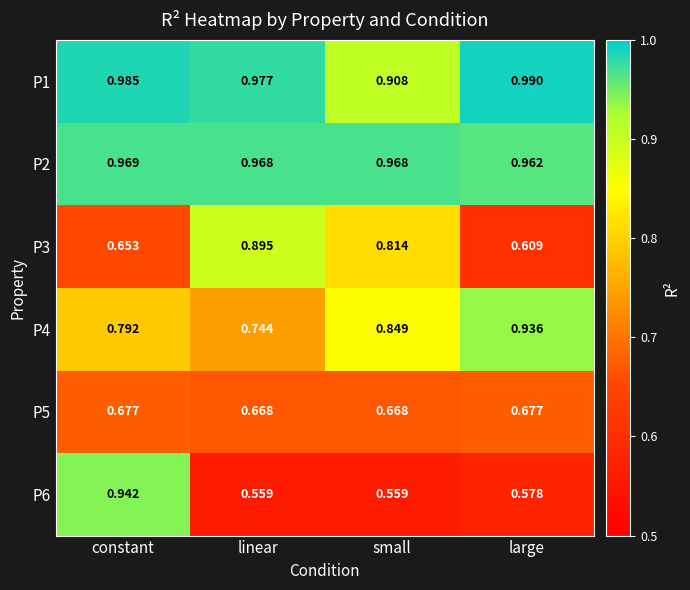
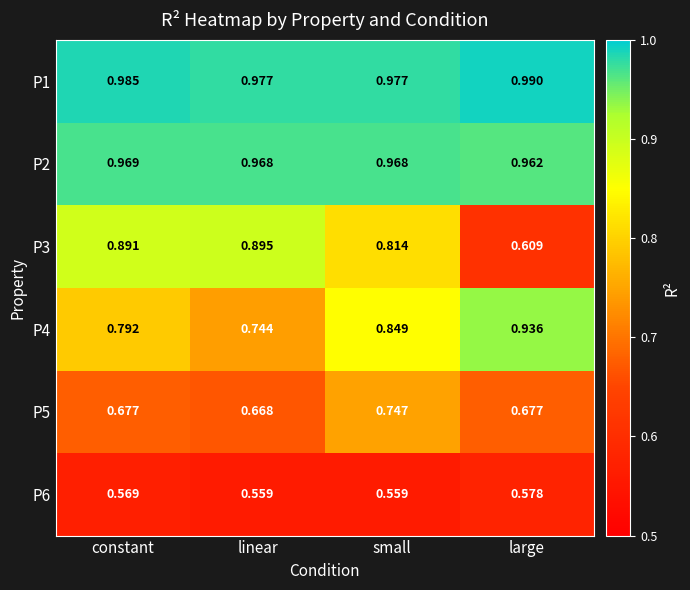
P1, small: 0.908 -> 0.977
P3, constant: 0.653 -> 0.891
P5, small: 0.668 -> 0.747
P6, constant: 0.942 -> 0.569
